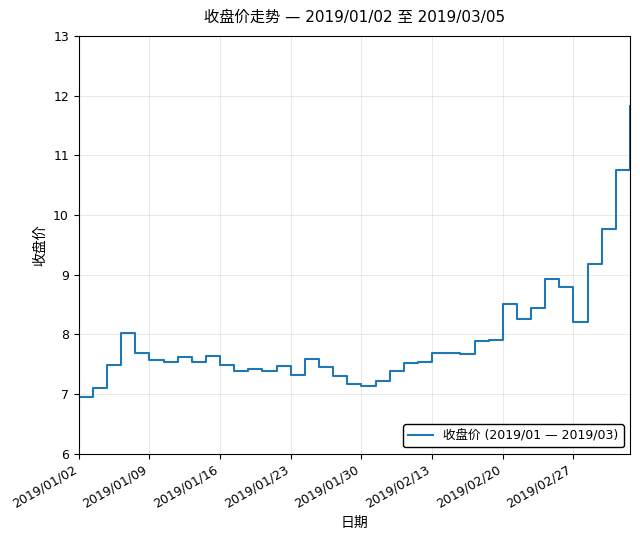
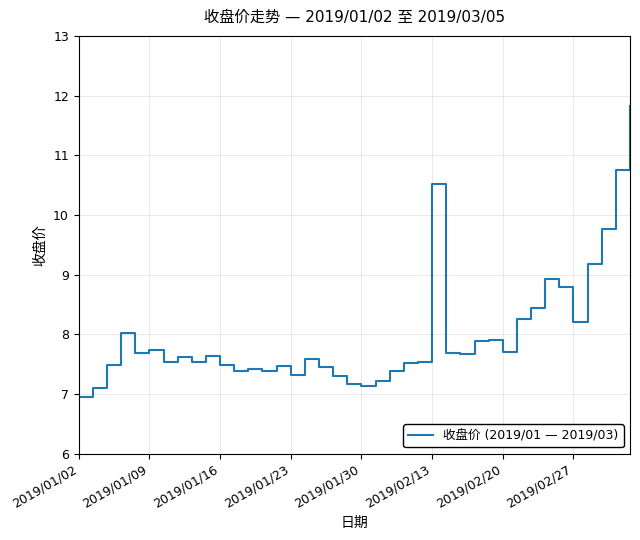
2019/01/09: 7.6 -> 7.7
2019/02/13: 7.7 -> 10.5
2019/02/20: 8.5 -> 7.7
